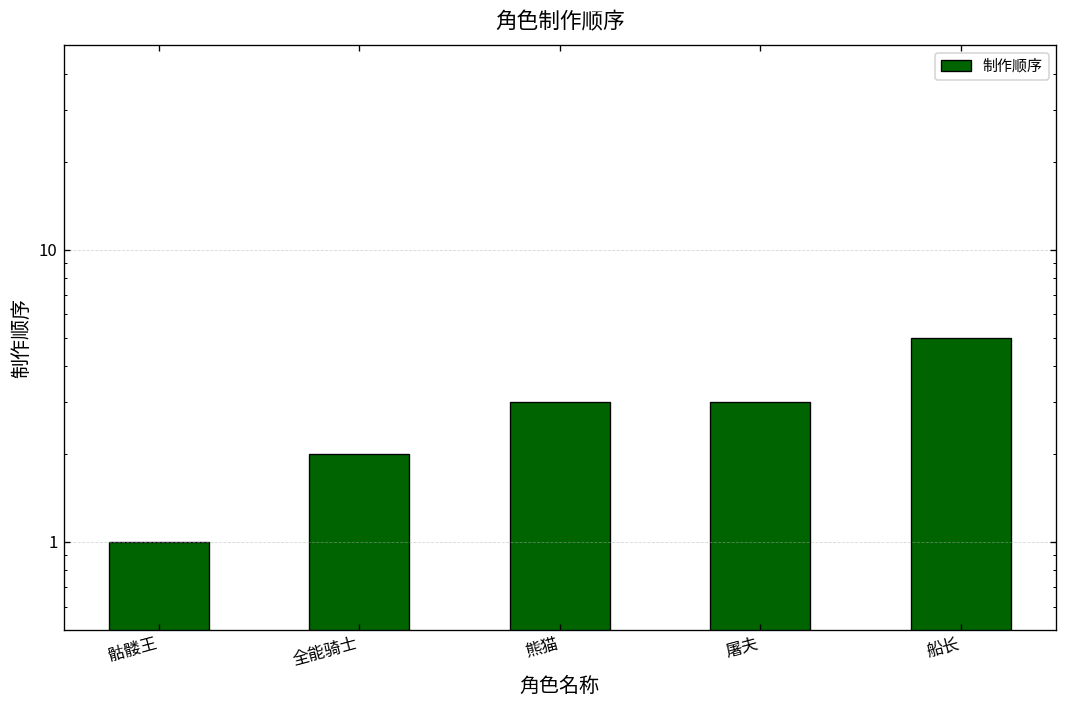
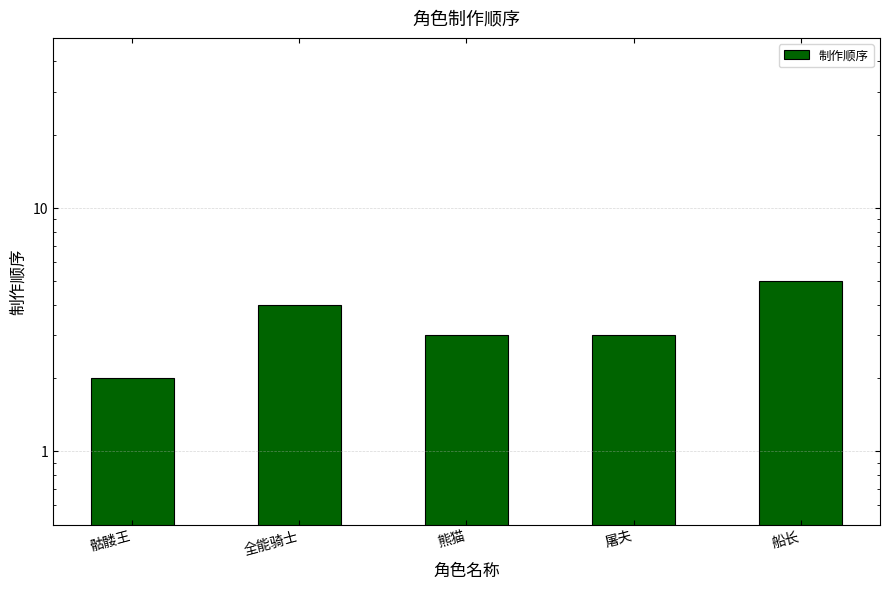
骷髅王: 1 -> 2
全能骑士: 2 -> 4
